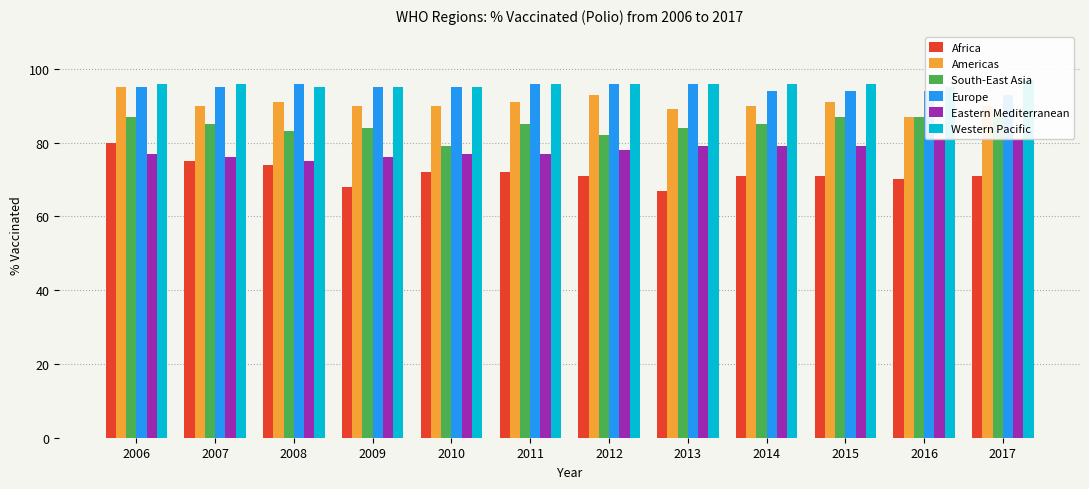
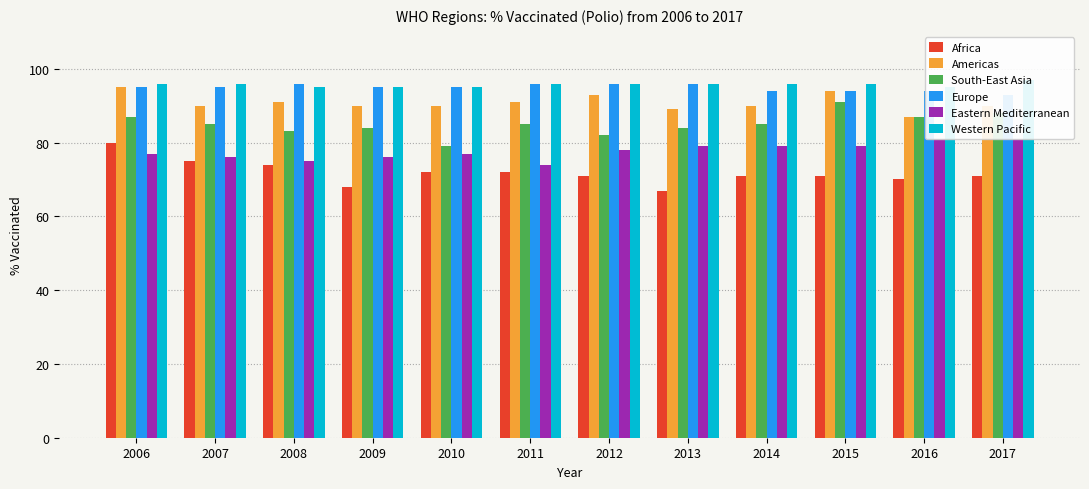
Eastern Mediterranean, 2011: 77 -> 74
Americas, 2015: 91 -> 94
South-East Asia, 2015: 87 -> 91
